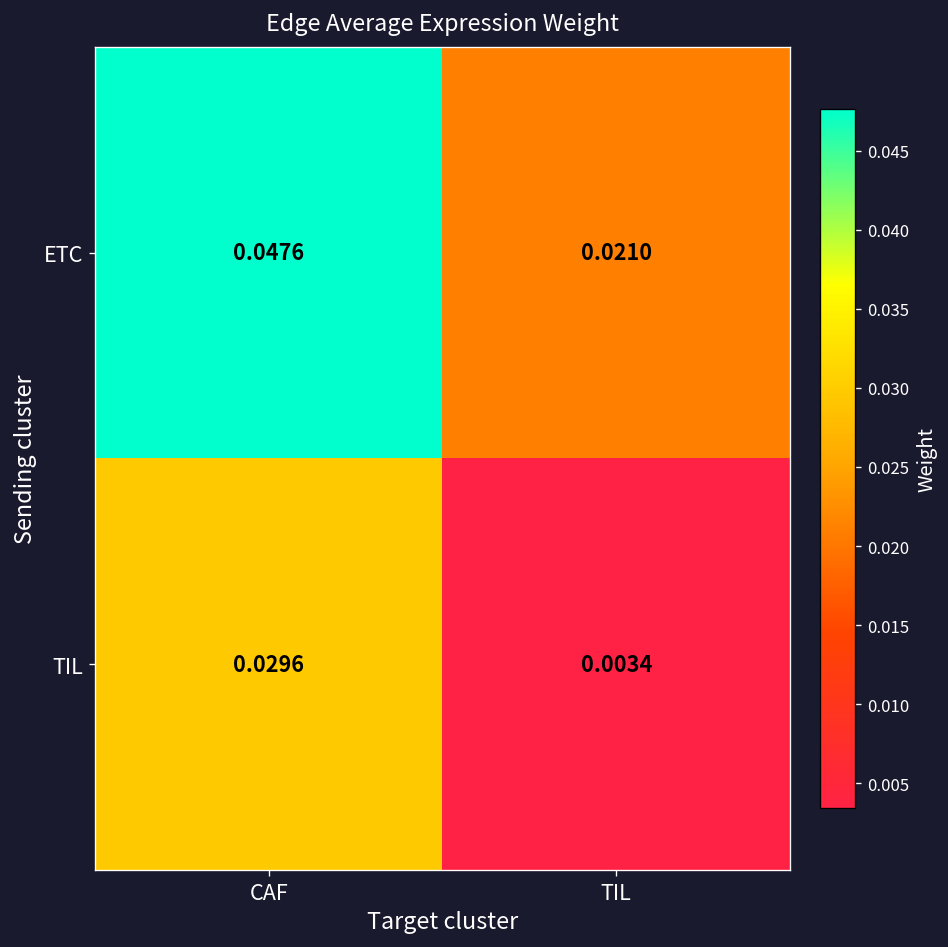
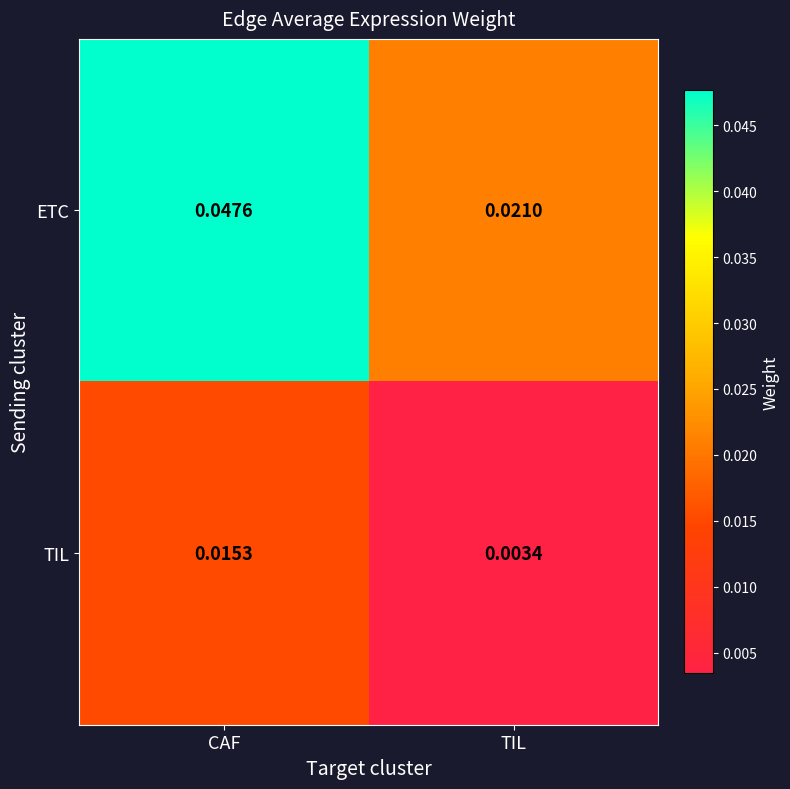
TIL, CAF: 0.0296 -> 0.0153
